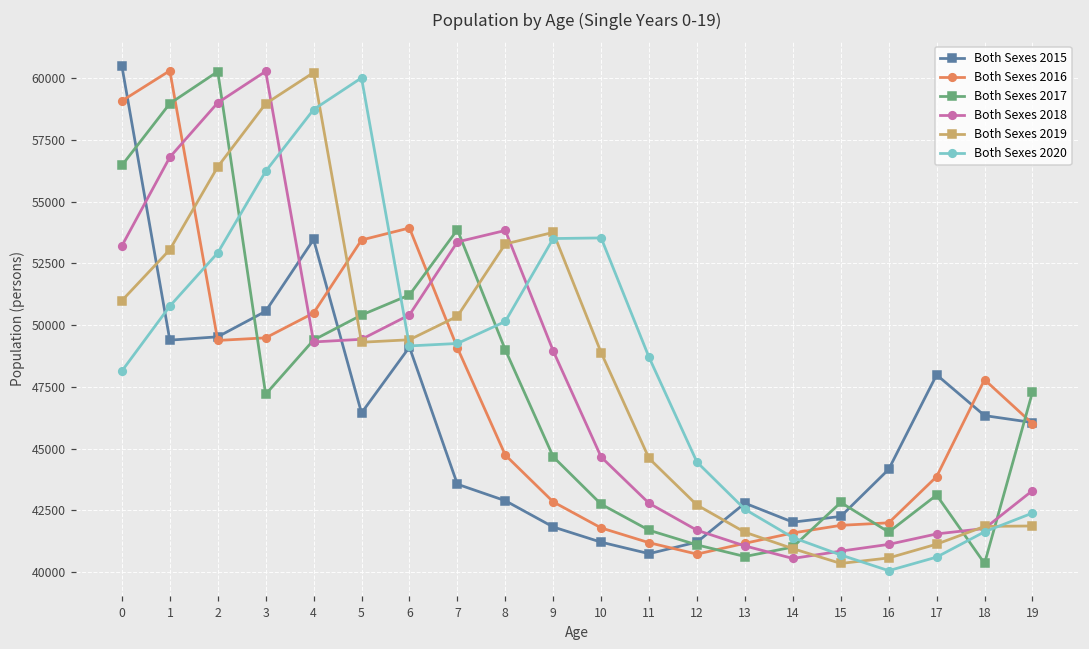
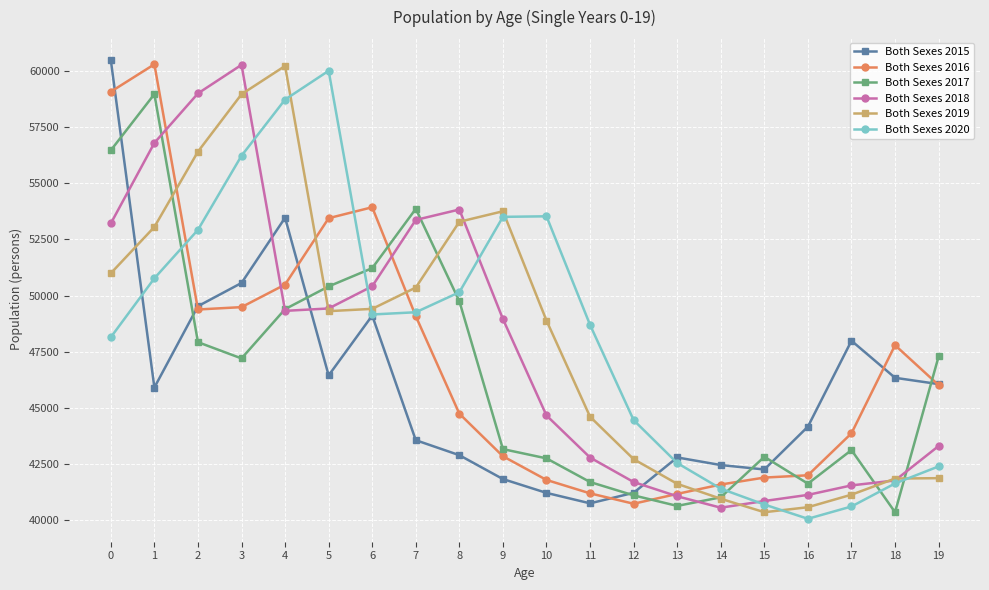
Both Sexes 2015, 1: 49400 -> 45900
Both Sexes 2017, 2: 60300 -> 47900
Both Sexes 2017, 8: 49000 -> 49700
Both Sexes 2017, 9: 44700 -> 43200
Both Sexes 2015, 14: 42000 -> 42500
